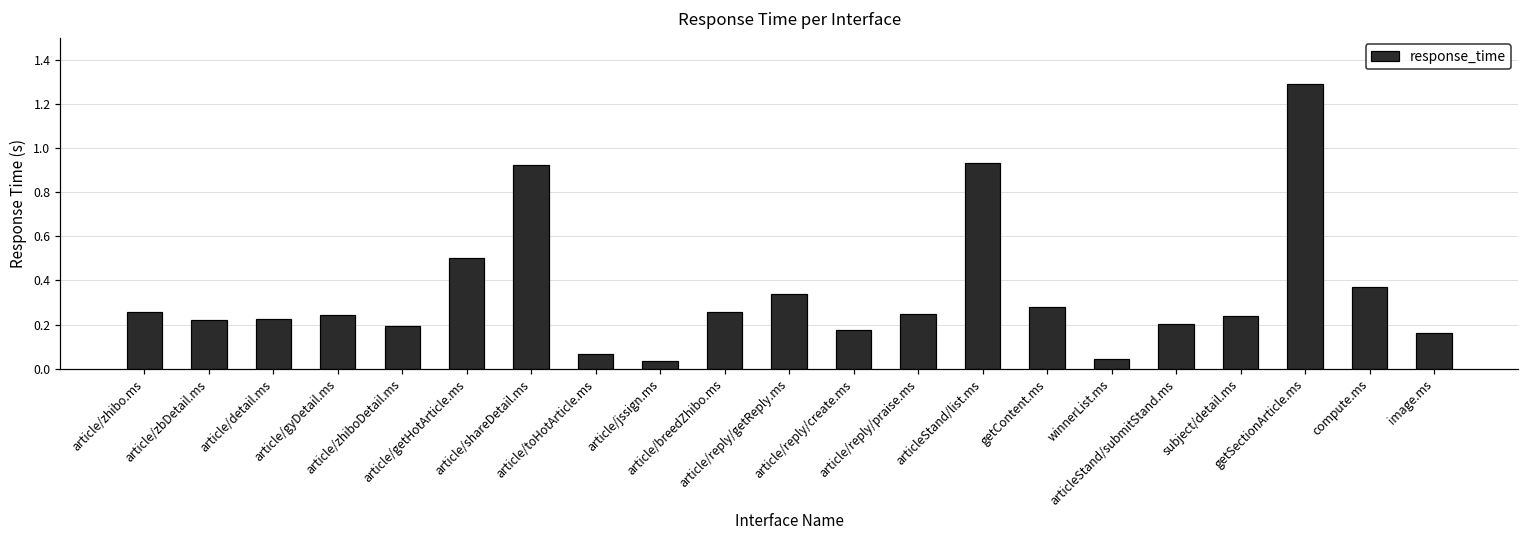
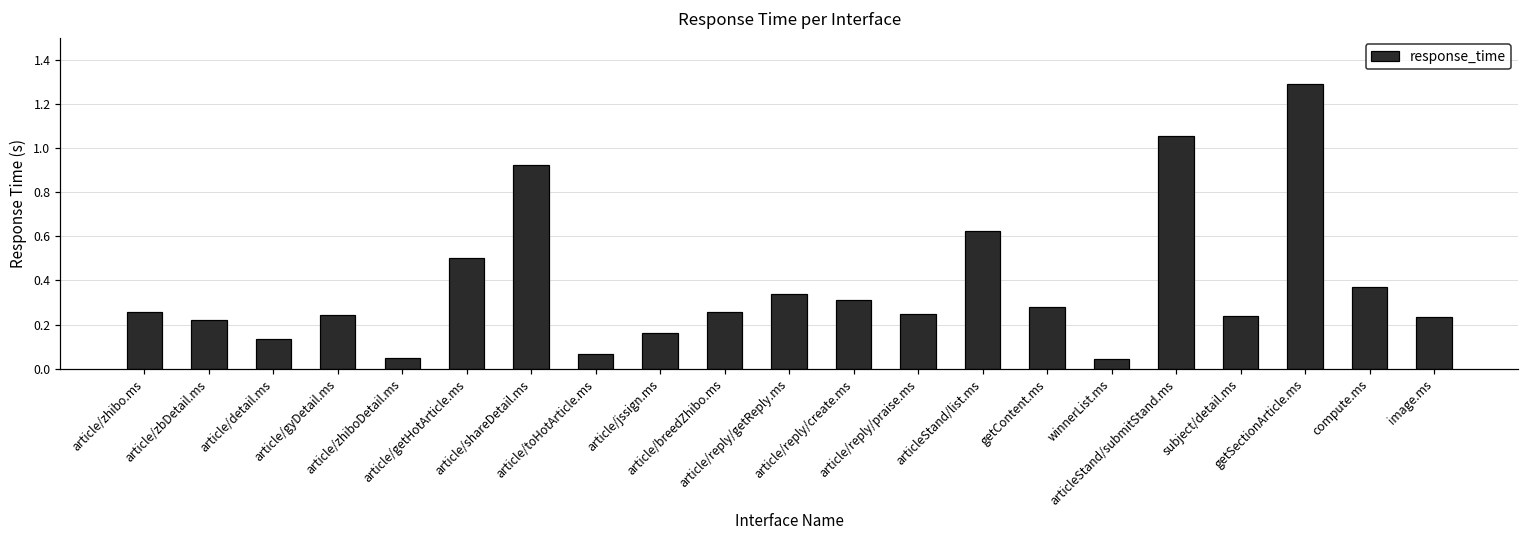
article/detail.ms: 0.23 -> 0.14
article/zhiboDetail.ms: 0.19 -> 0.05
article/jssign.ms: 0.03 -> 0.16
article/reply/create.ms: 0.18 -> 0.31
articleStand/list.ms: 0.93 -> 0.62
articleStand/submitStand.ms: 0.20 -> 1.05
image.ms: 0.16 -> 0.23
